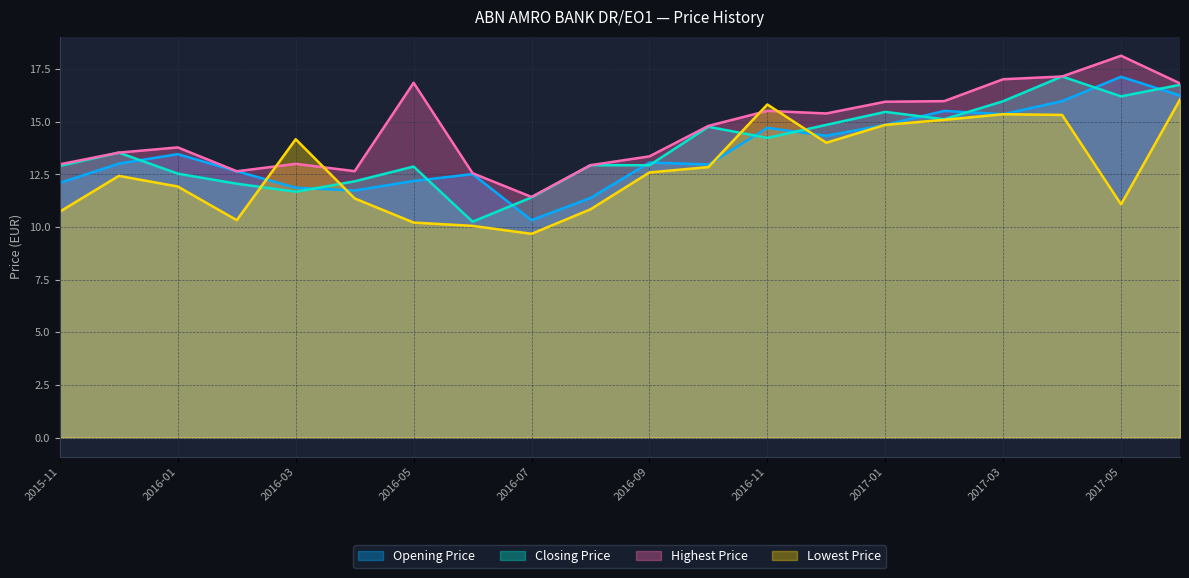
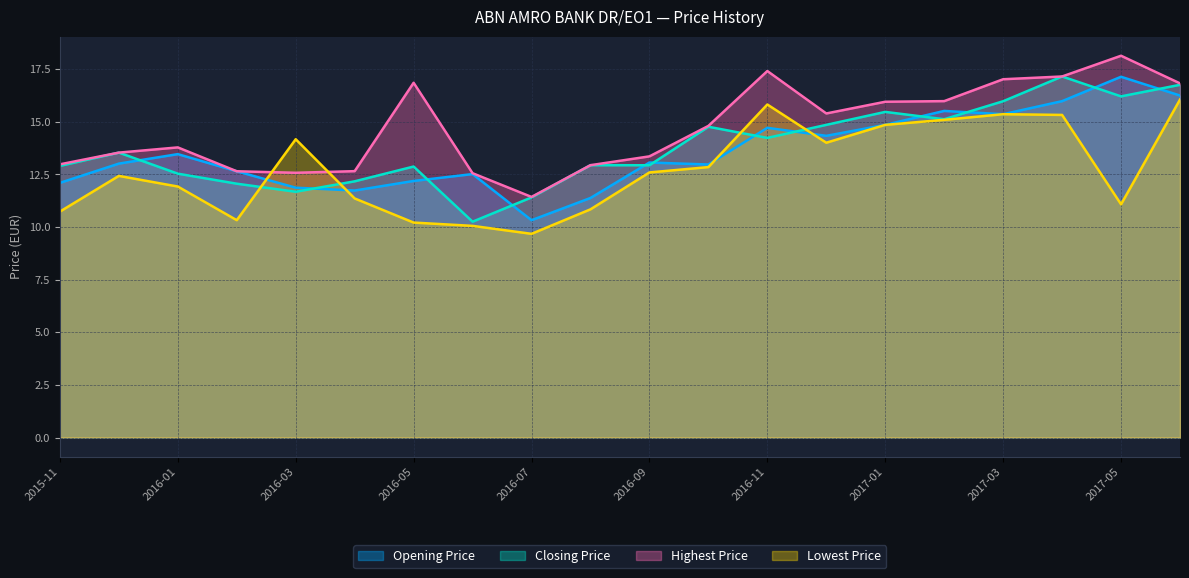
Highest Price, 2016-03: 13.0 -> 12.6
Highest Price, 2016-11: 15.5 -> 17.4
